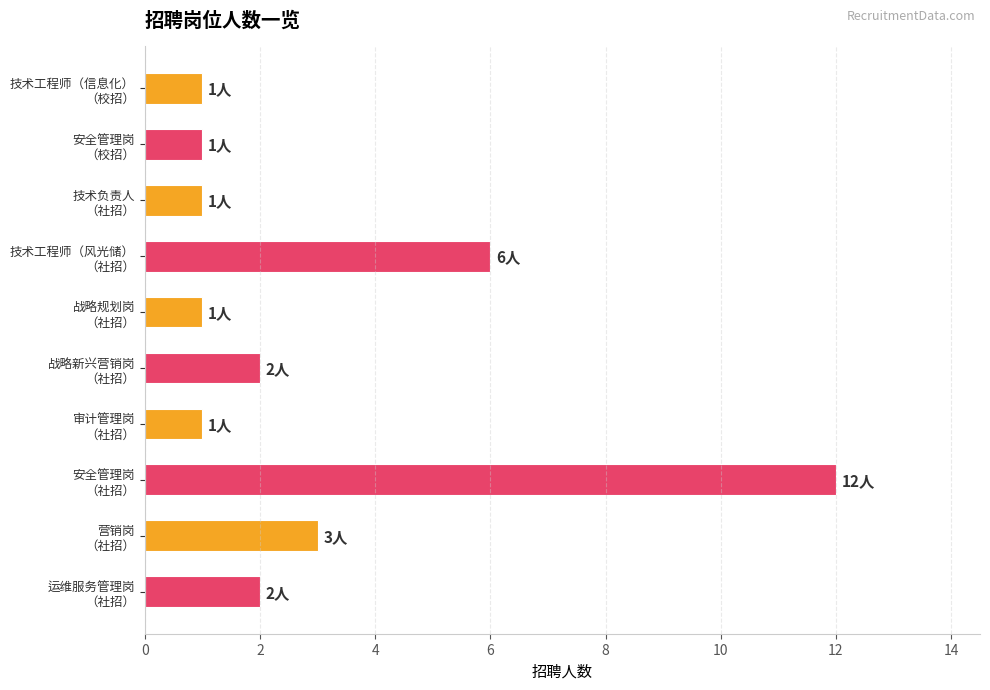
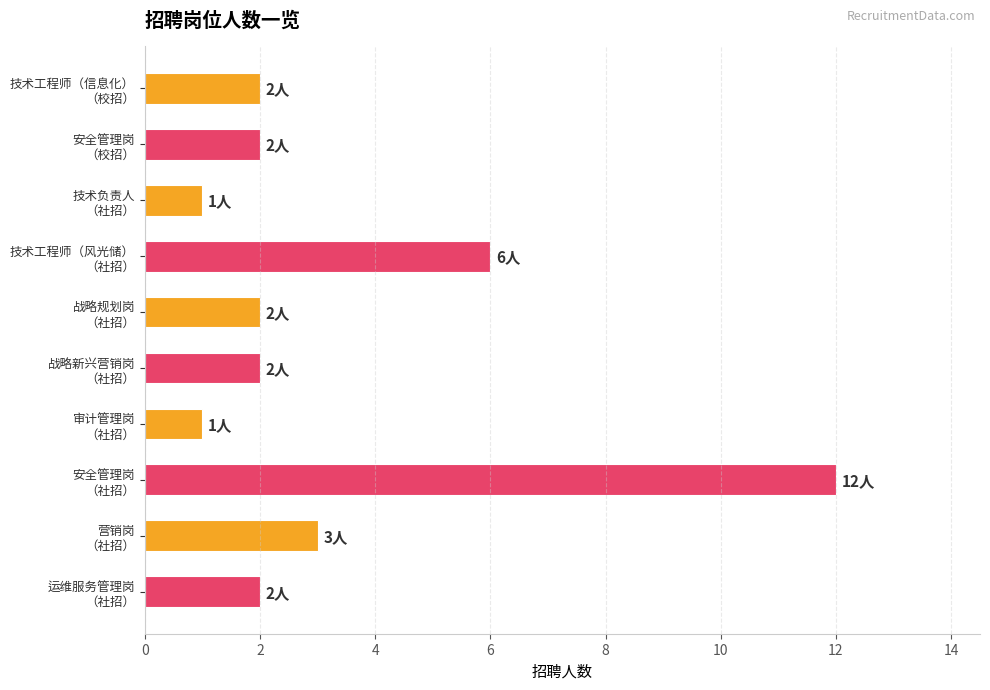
技术工程师（信息化） （校招）: 1人 -> 2人
安全管理岗 （校招）: 1人 -> 2人
战略规划岗 （社招）: 1人 -> 2人
